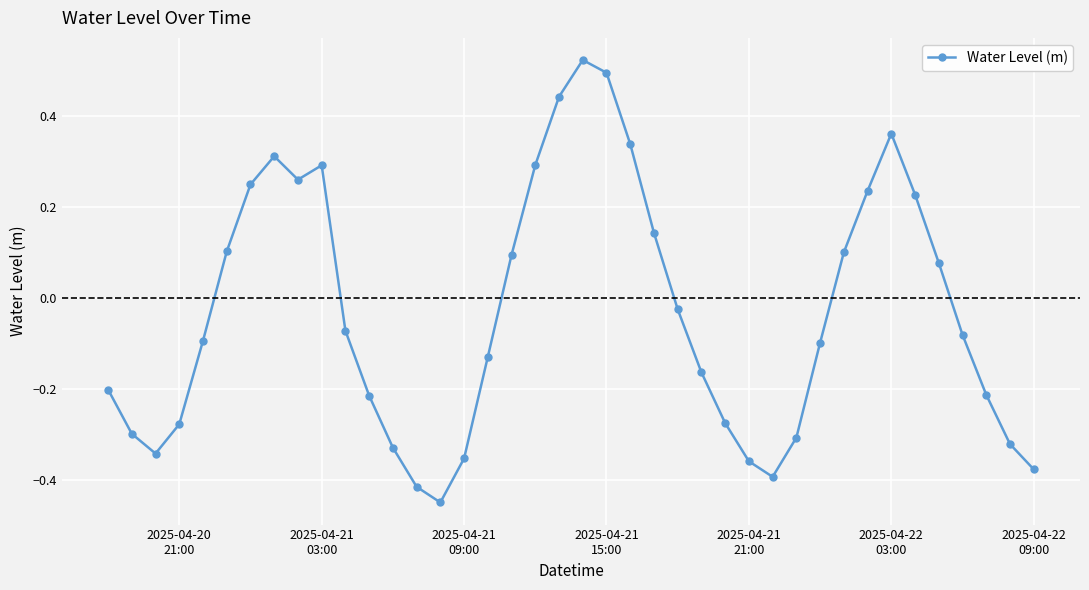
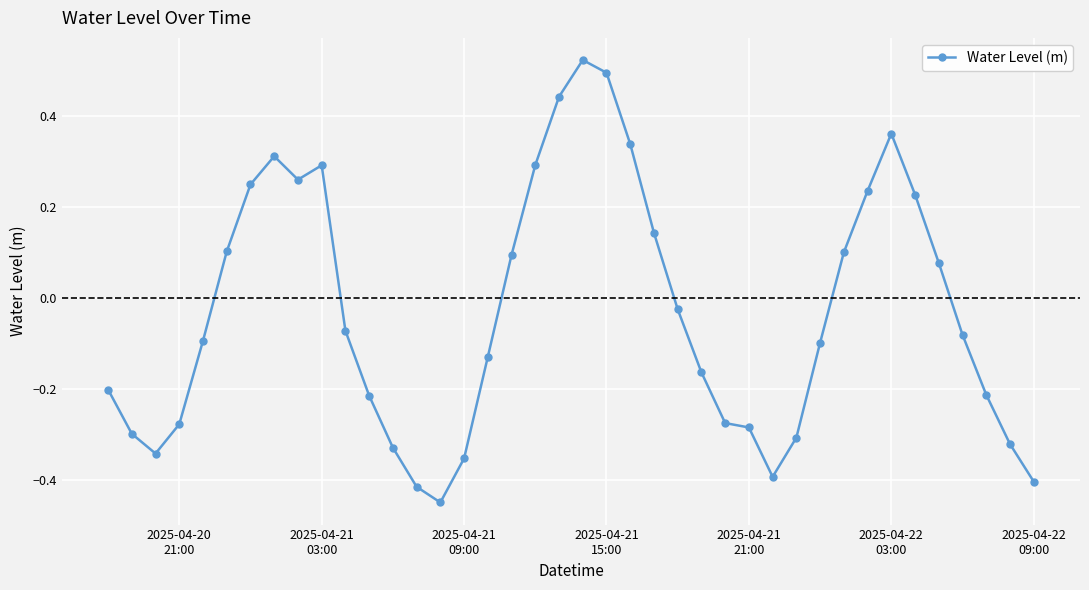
2025-04-21 21:00: -0.36 -> -0.29
2025-04-22 09:00: -0.38 -> -0.40
